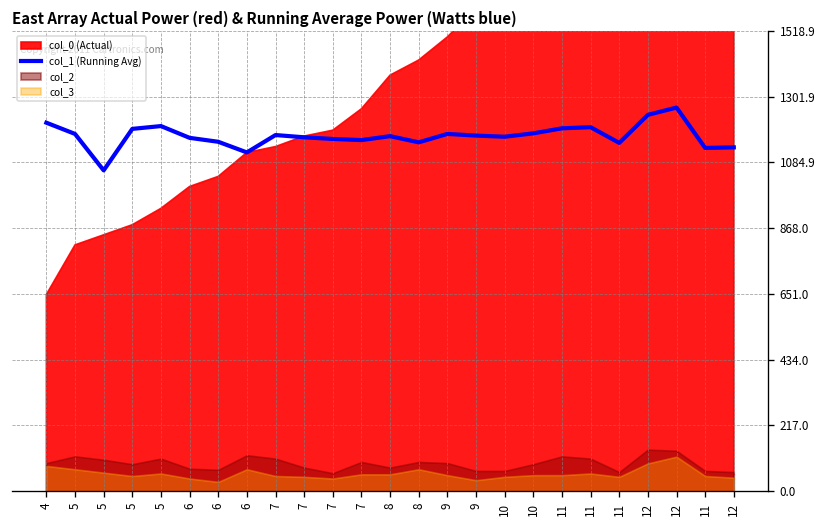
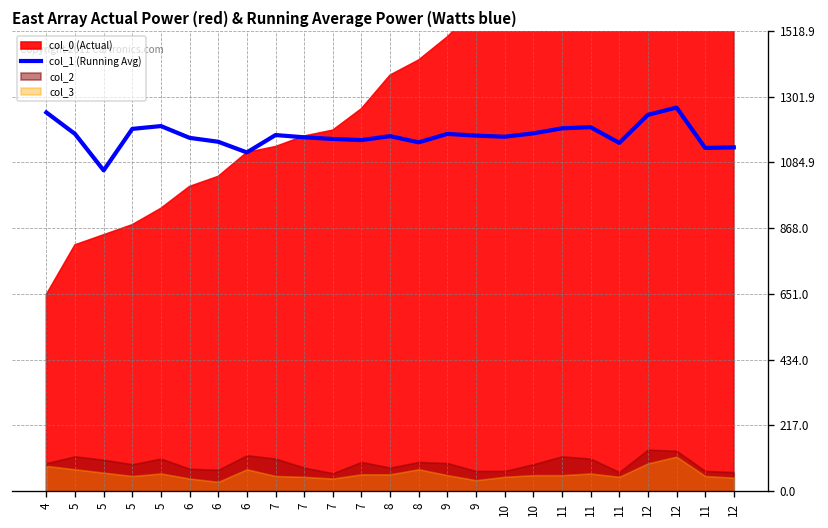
col_1 (Running Avg), 4: 1220 -> 1250
